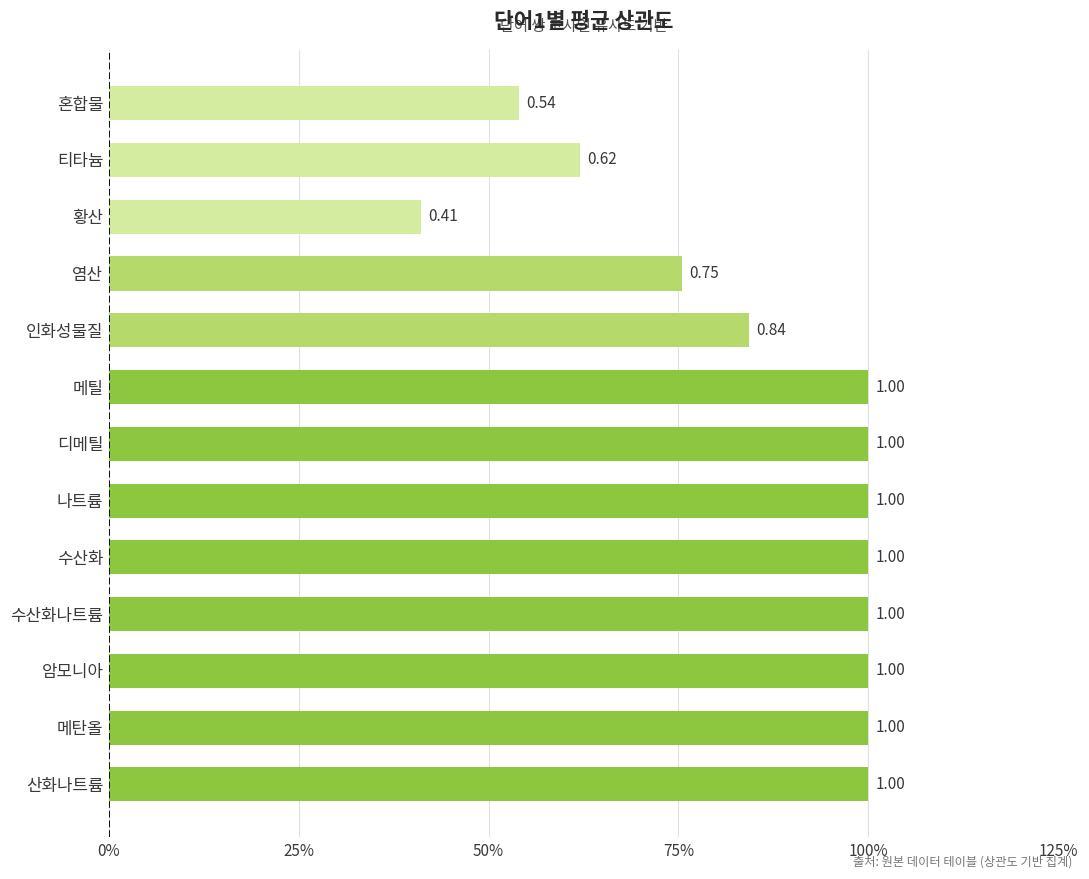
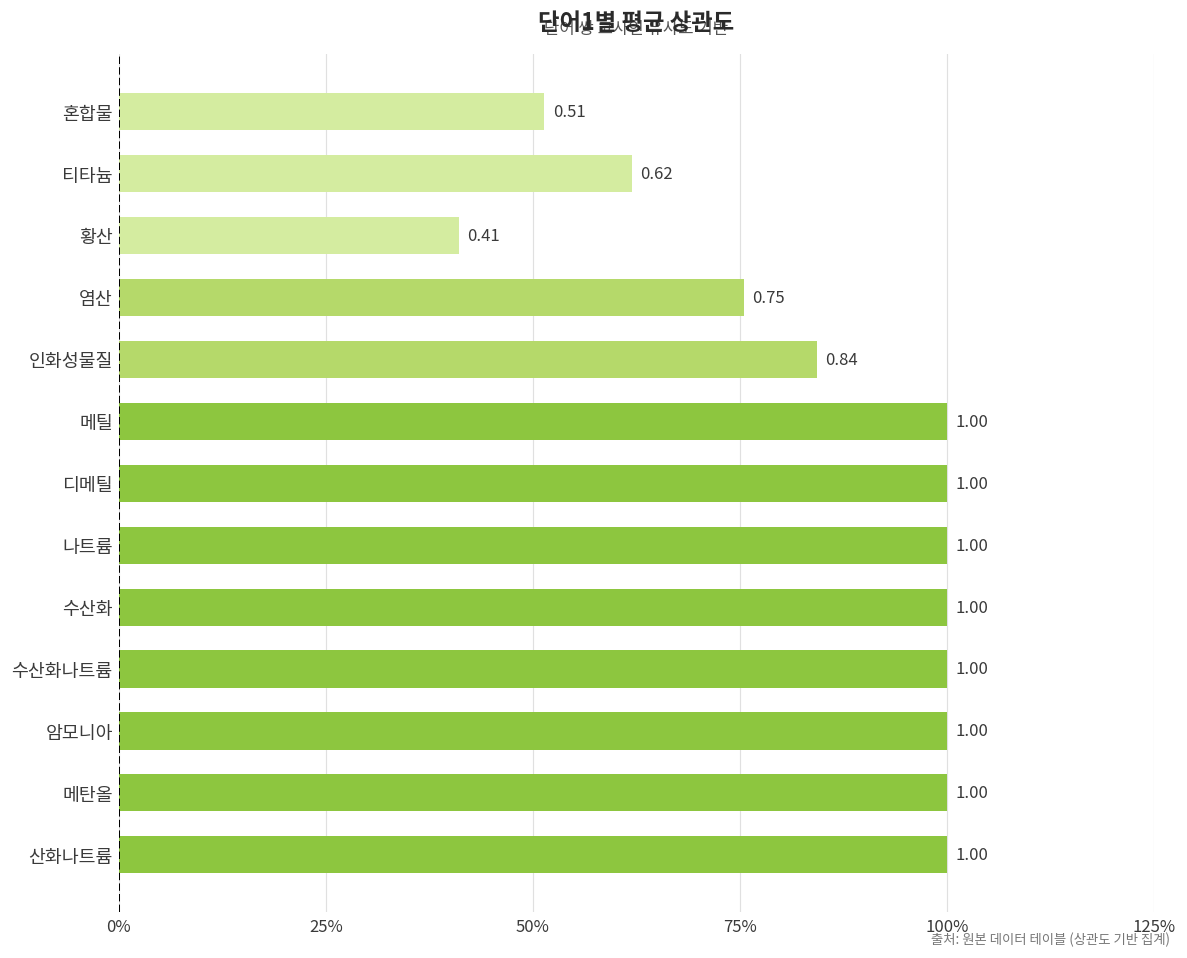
혼합물: 0.54 -> 0.51
